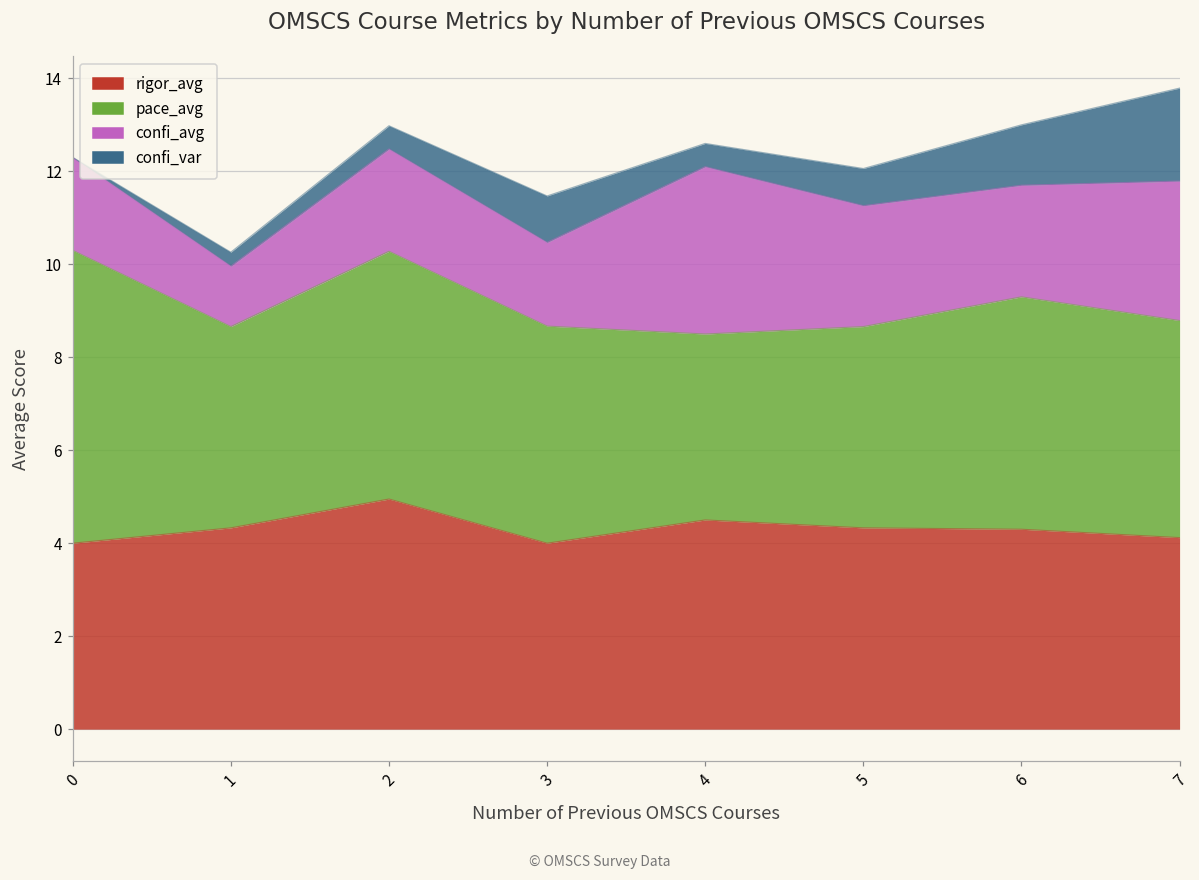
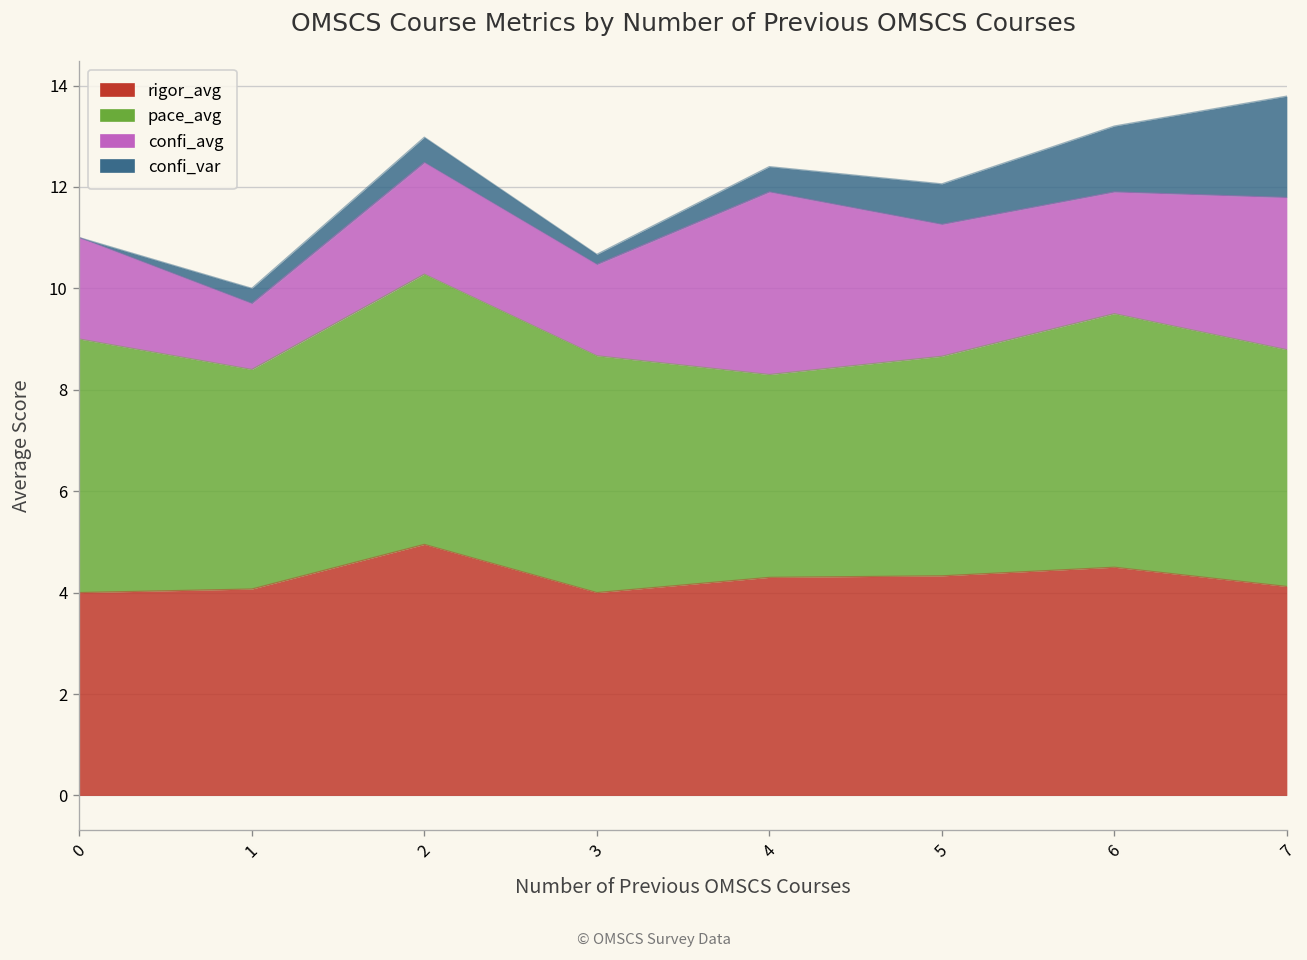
pace_avg, 0: 6.3 -> 5.0
rigor_avg, 1: 4.3 -> 4.1
confi_var, 3: 1.0 -> 0.2
rigor_avg, 4: 4.5 -> 4.3
rigor_avg, 6: 4.3 -> 4.5
